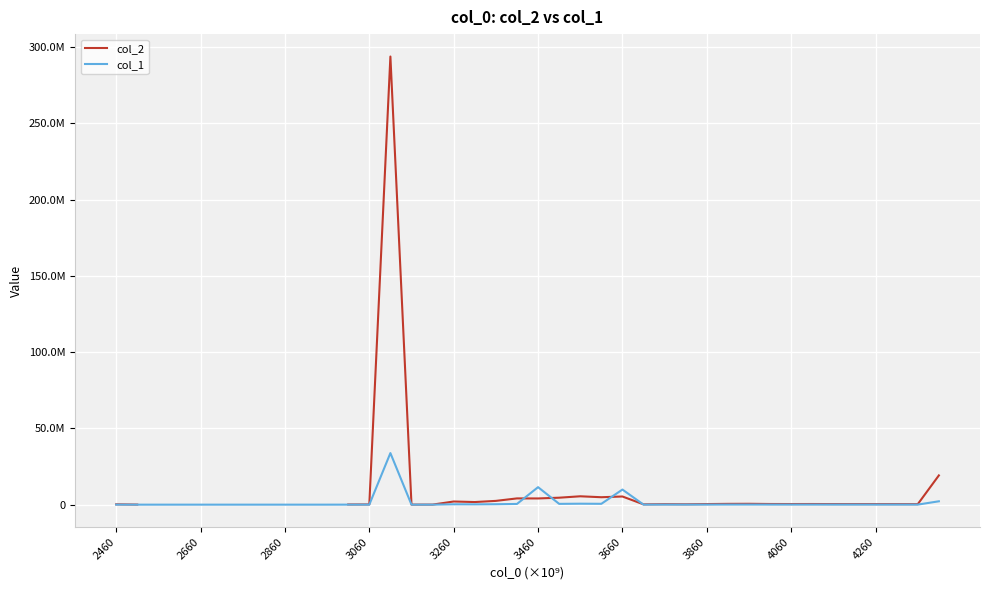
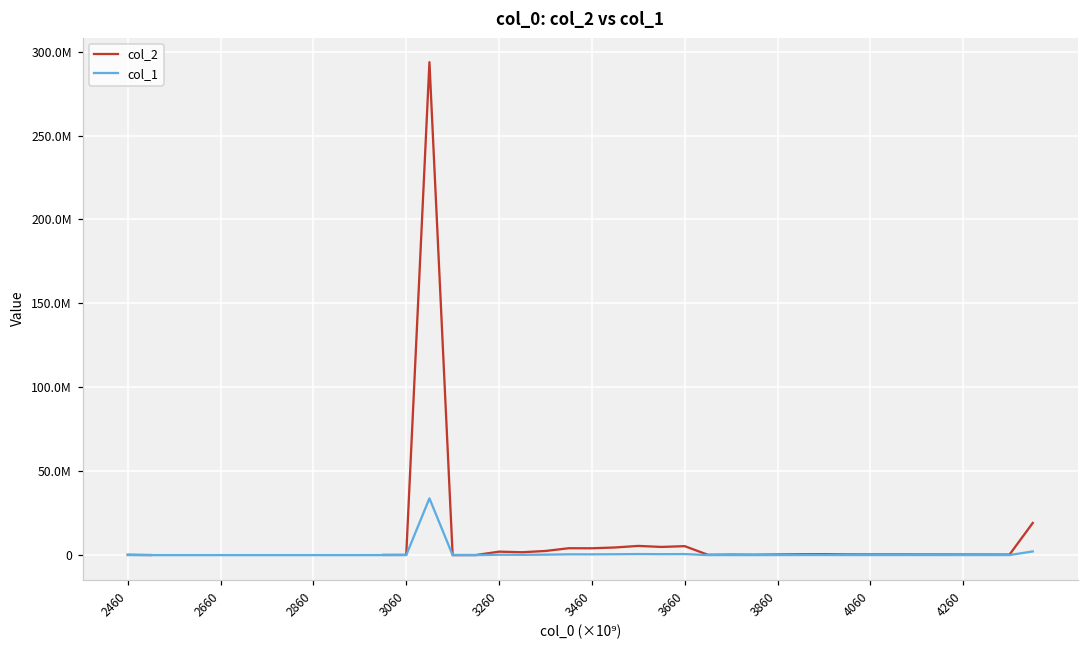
col_1, 3460: 11000000 -> 0
col_1, 3660: 10000000 -> 1000000
